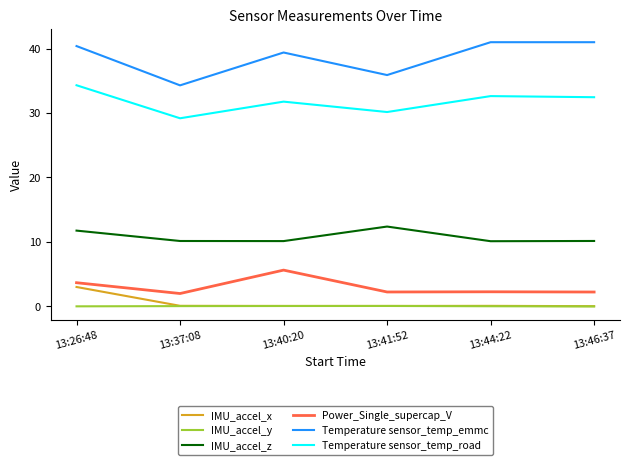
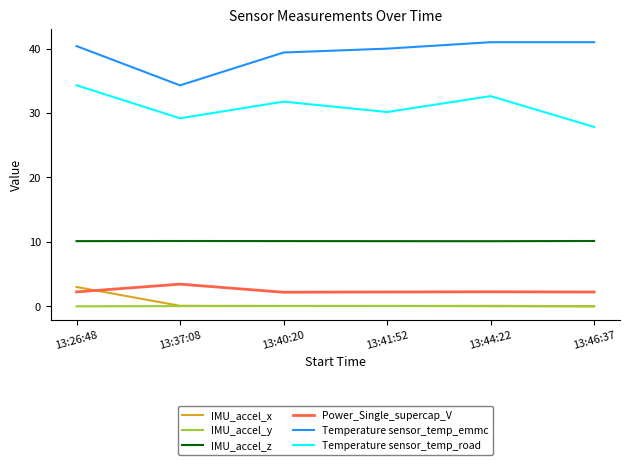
IMU_accel_z, 13:26:48: 12 -> 10
Power_Single_supercap_V, 13:26:48: 4 -> 2
Power_Single_supercap_V, 13:37:08: 2 -> 3
Power_Single_supercap_V, 13:40:20: 6 -> 2
IMU_accel_z, 13:41:52: 12 -> 10
Temperature sensor_temp_emmc, 13:41:52: 36 -> 40
Temperature sensor_temp_road, 13:46:37: 32 -> 28
